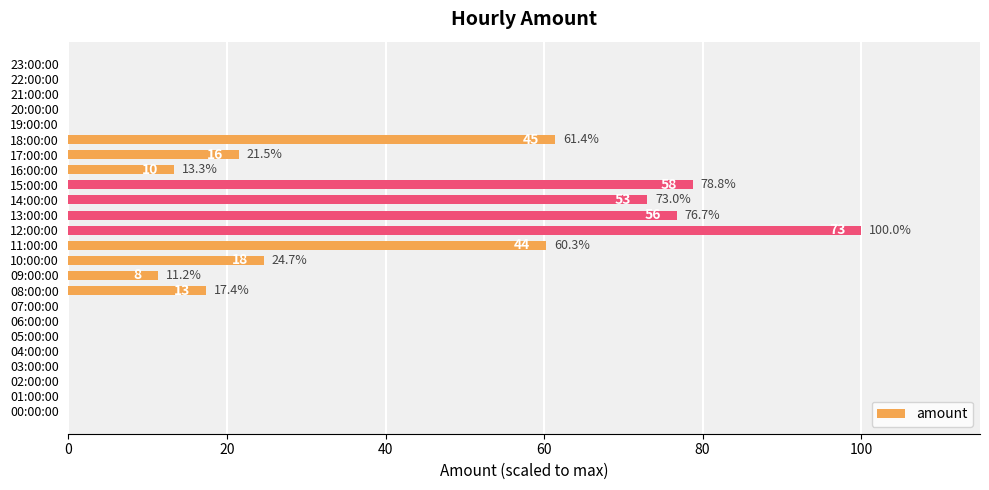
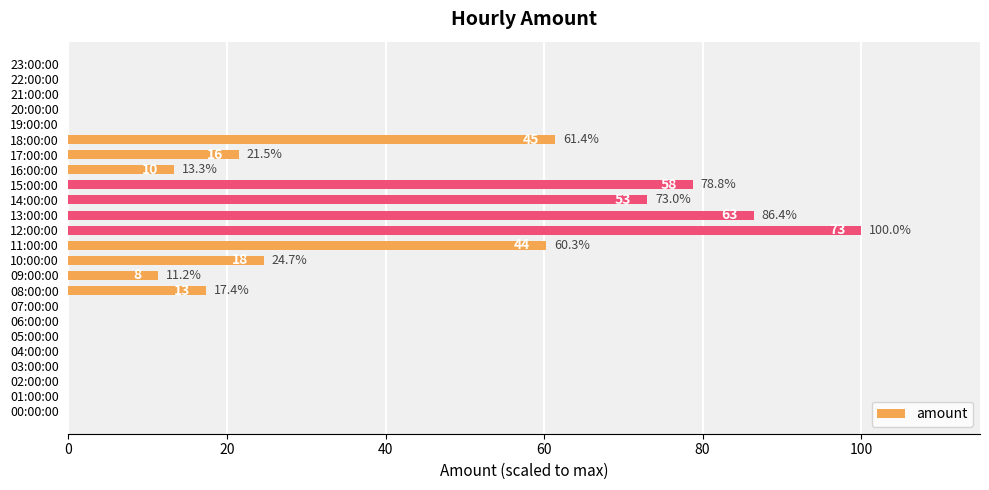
13:00:00: 76.7% -> 86.4%
